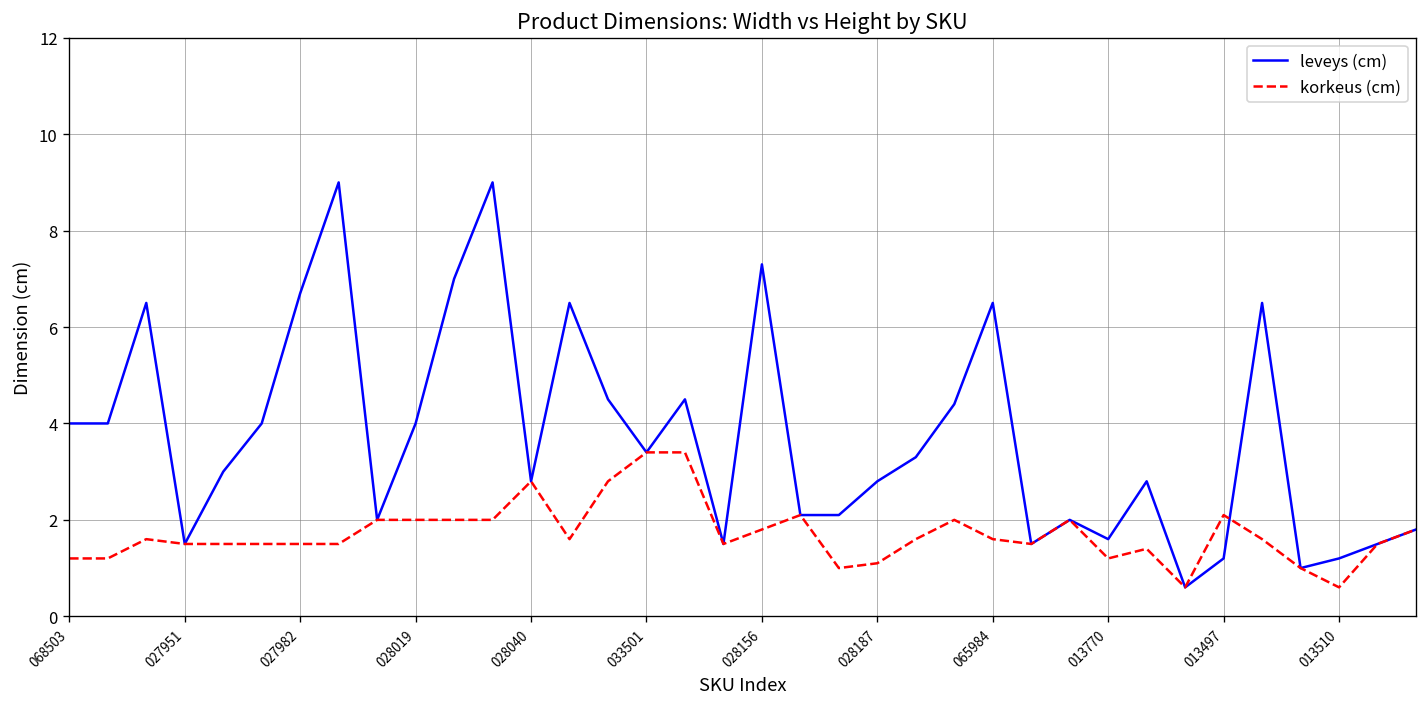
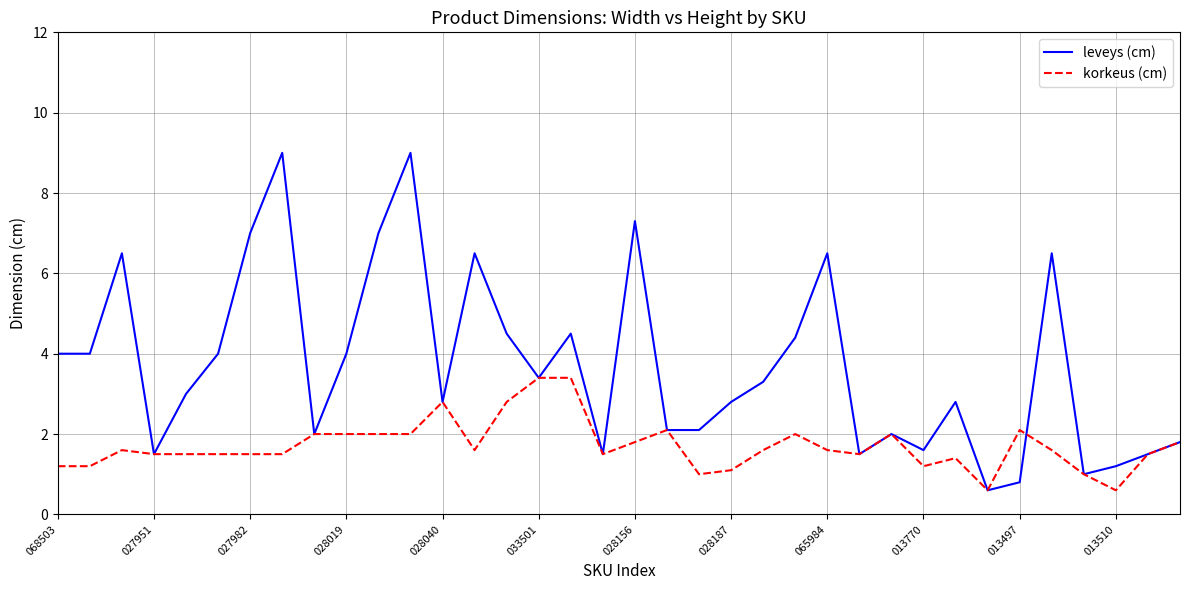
leveys (cm), 027982: 6.7 -> 7.0
leveys (cm), 013497: 1.2 -> 0.8
